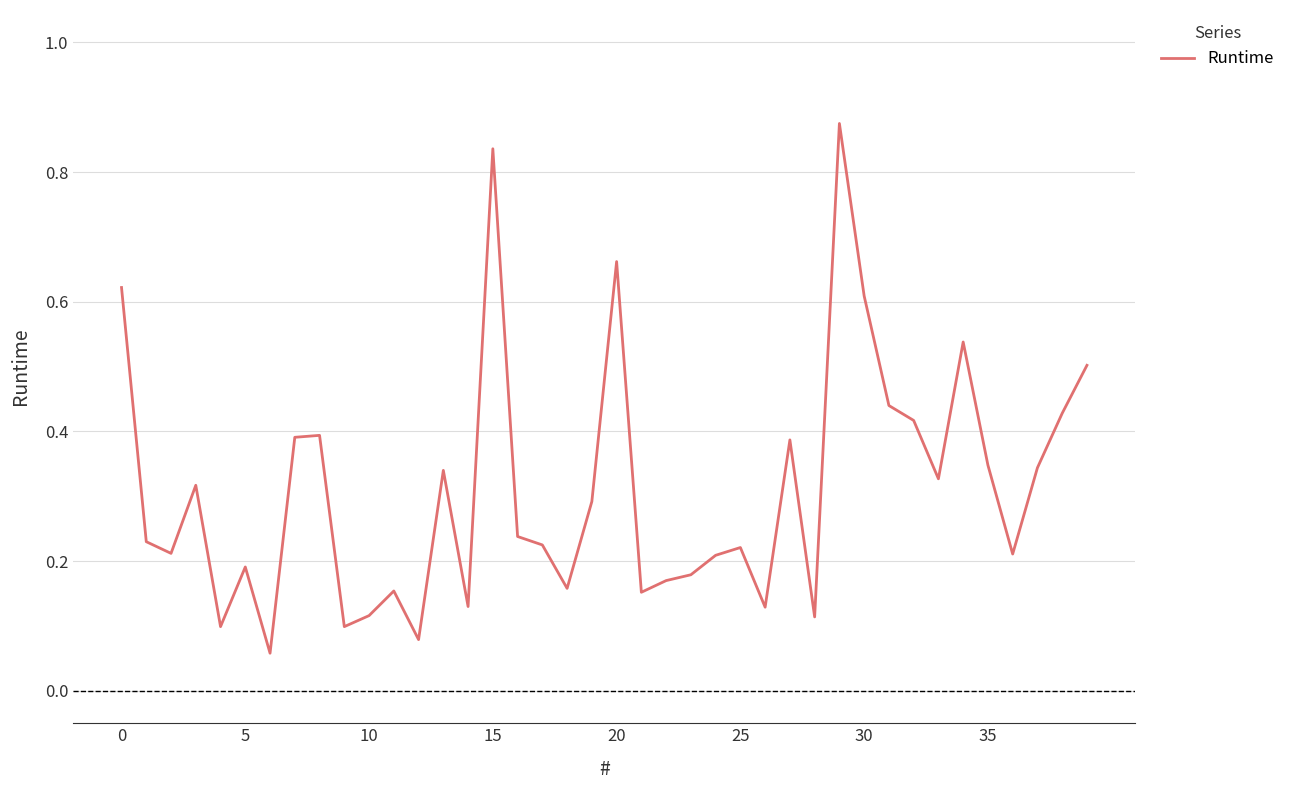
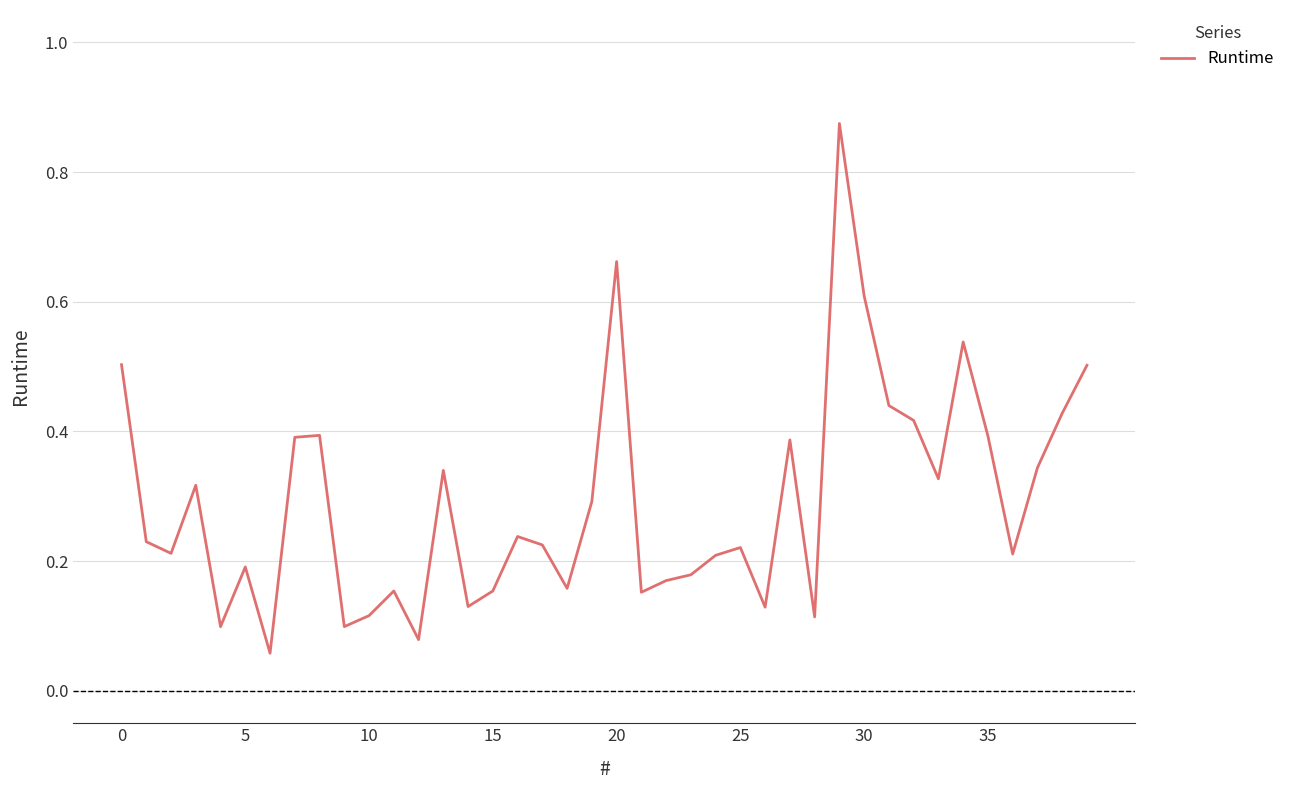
0: 0.62 -> 0.50
15: 0.84 -> 0.15
35: 0.35 -> 0.39
